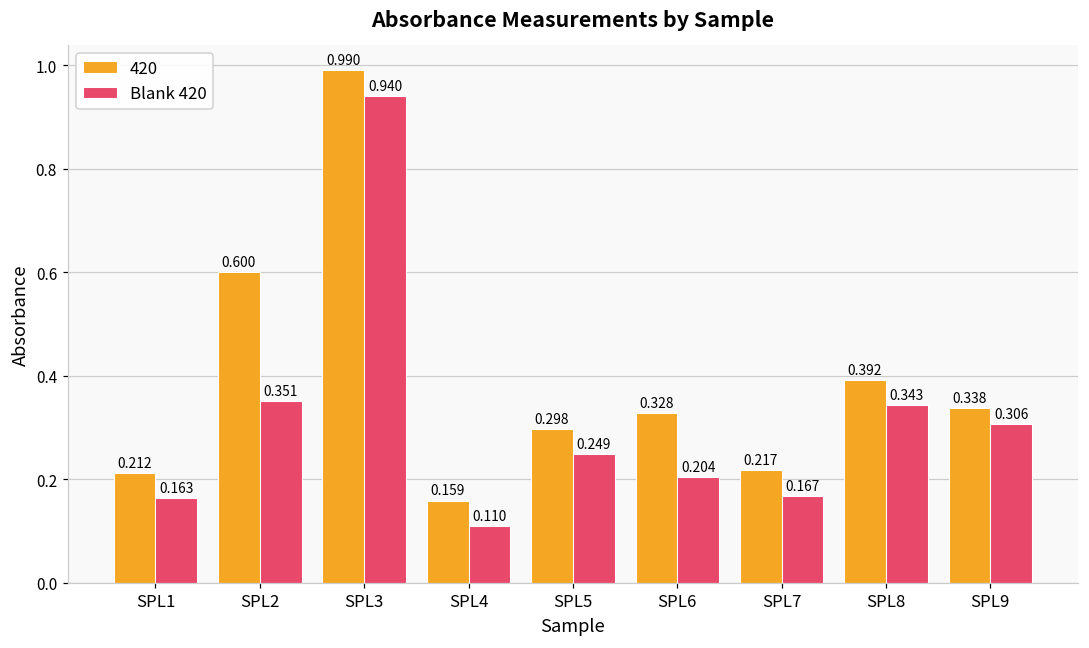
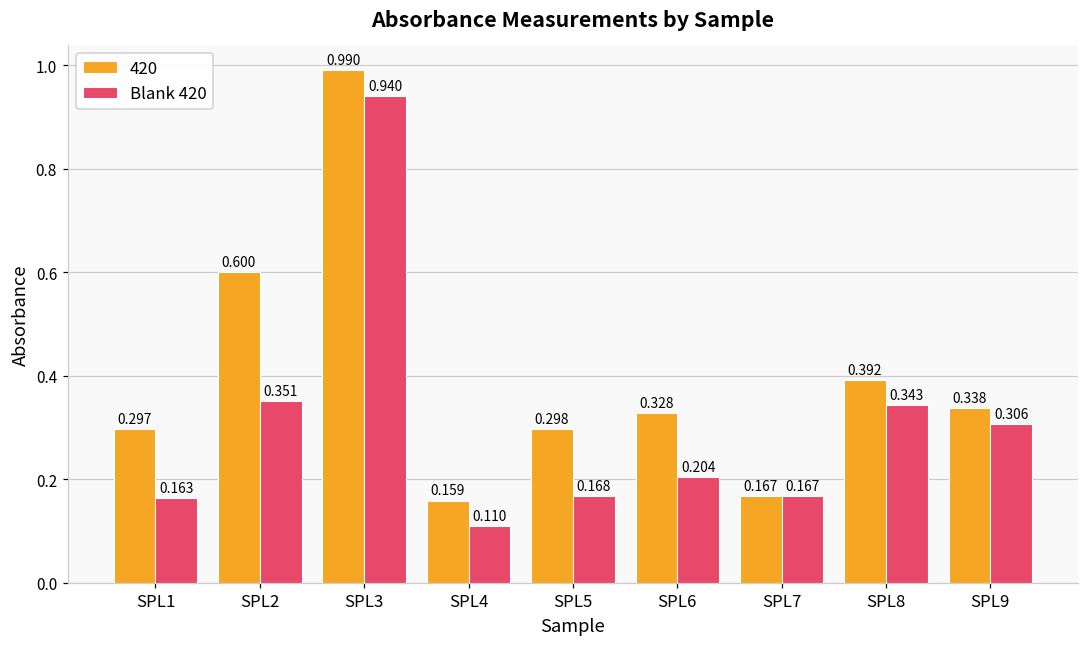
420, SPL1: 0.212 -> 0.297
Blank 420, SPL5: 0.249 -> 0.168
420, SPL7: 0.217 -> 0.167
